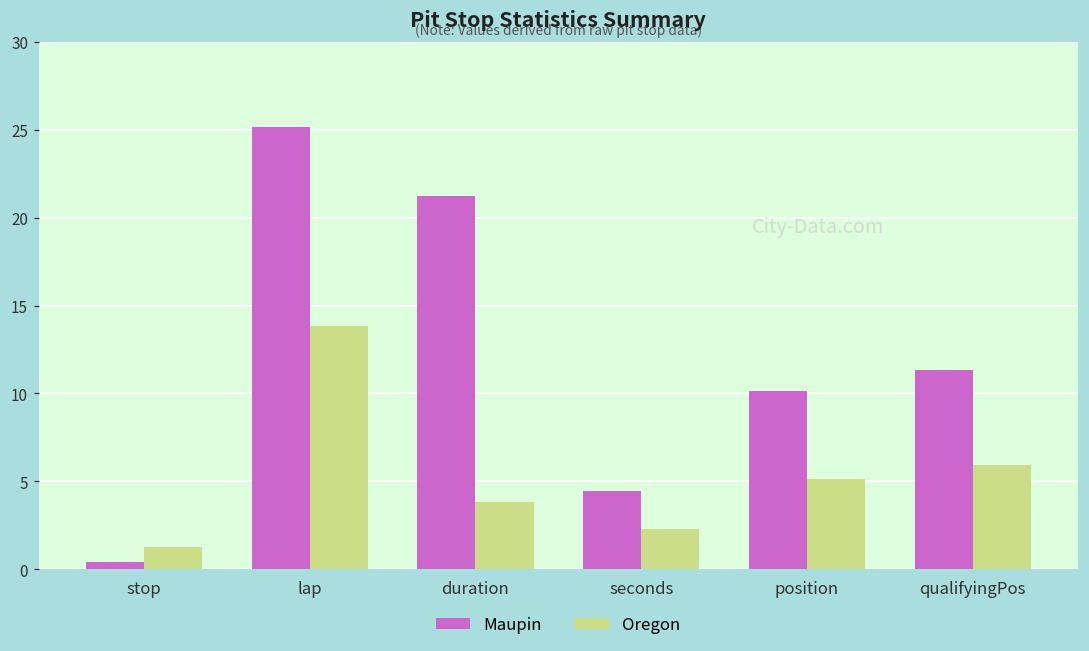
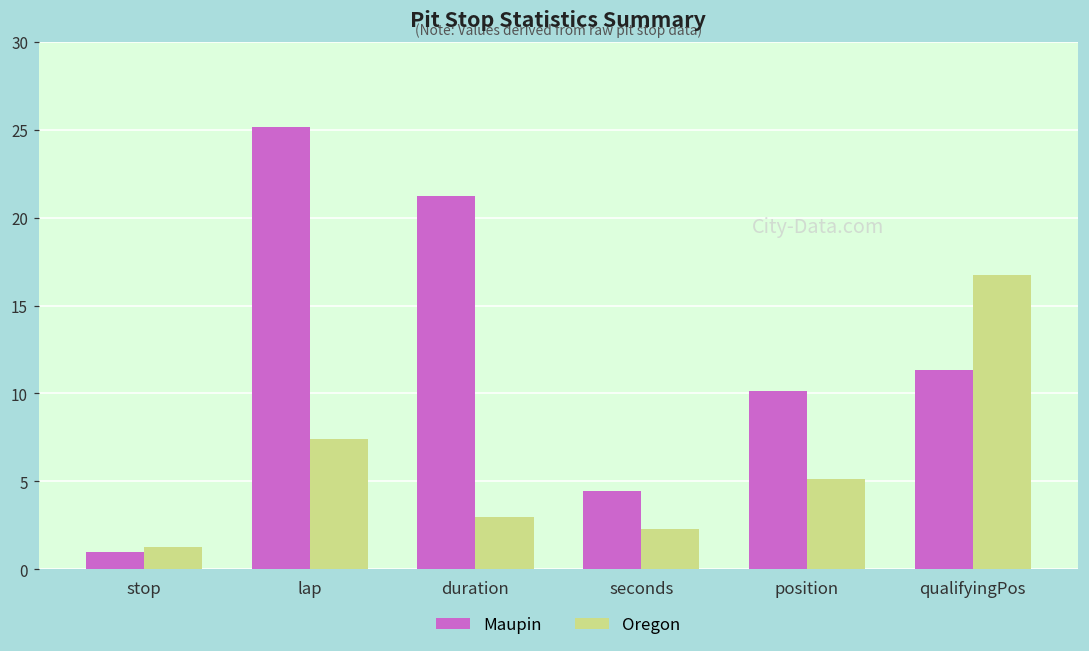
Maupin, stop: 0.4 -> 1.0
Oregon, lap: 13.8 -> 7.4
Oregon, duration: 3.8 -> 3.0
Oregon, qualifyingPos: 6.0 -> 16.7
